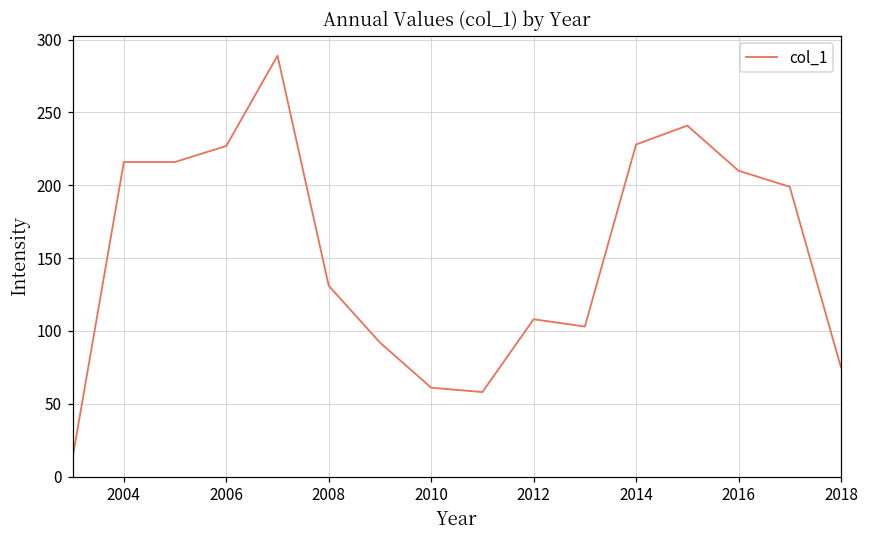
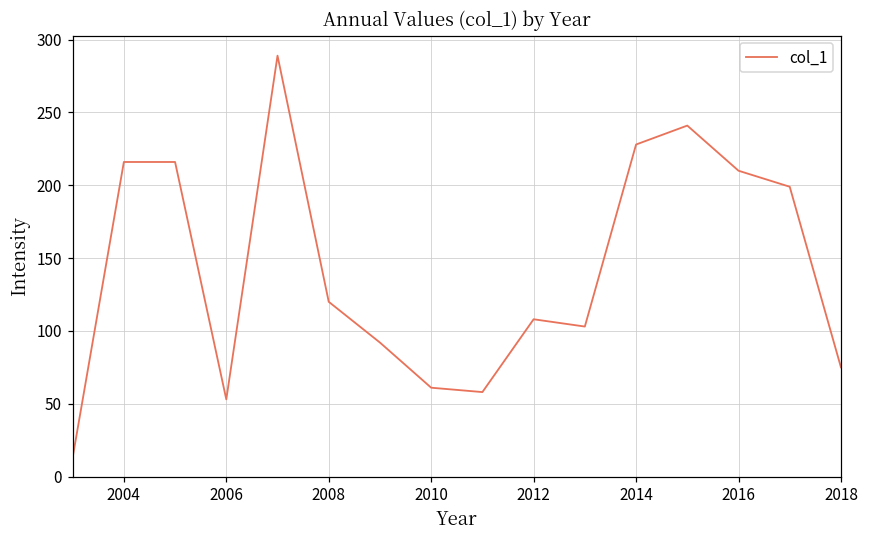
2006: 227 -> 53
2008: 131 -> 120
